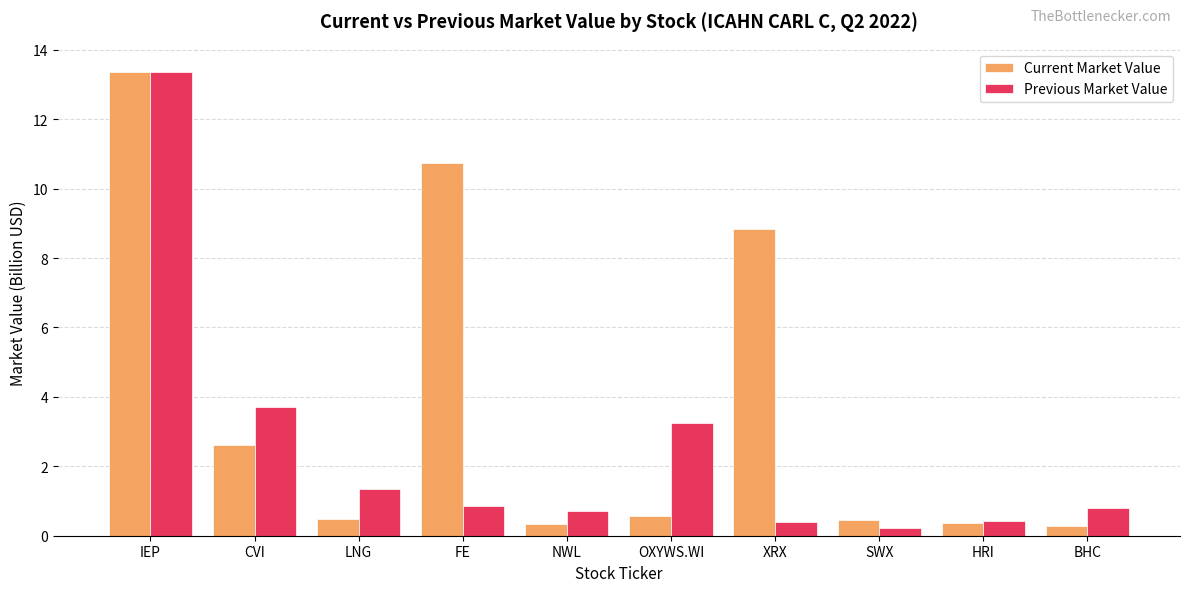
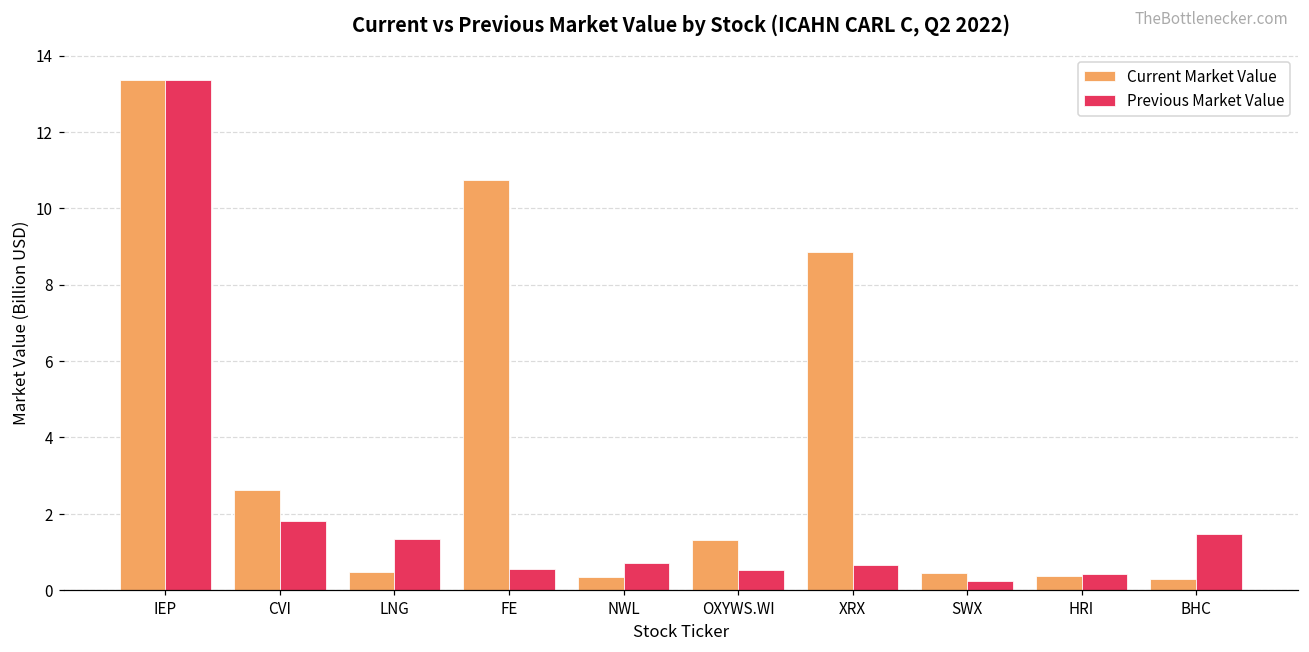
Previous Market Value, CVI: 3.7 -> 1.8
Previous Market Value, FE: 0.9 -> 0.5
Current Market Value, OXYWS.WI: 0.6 -> 1.3
Previous Market Value, OXYWS.WI: 3.3 -> 0.5
Previous Market Value, XRX: 0.4 -> 0.6
Previous Market Value, BHC: 0.8 -> 1.5
